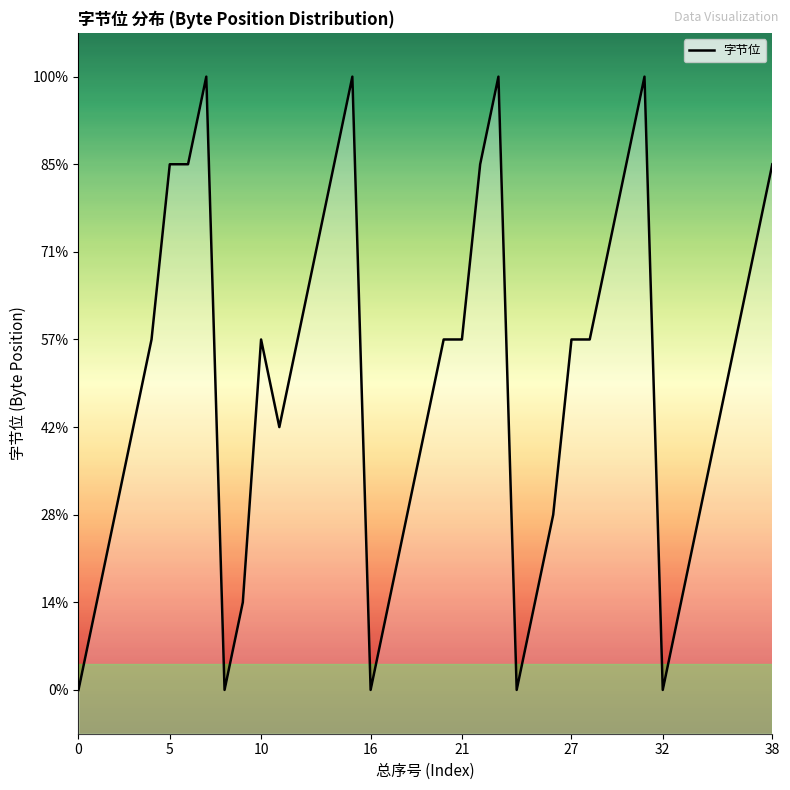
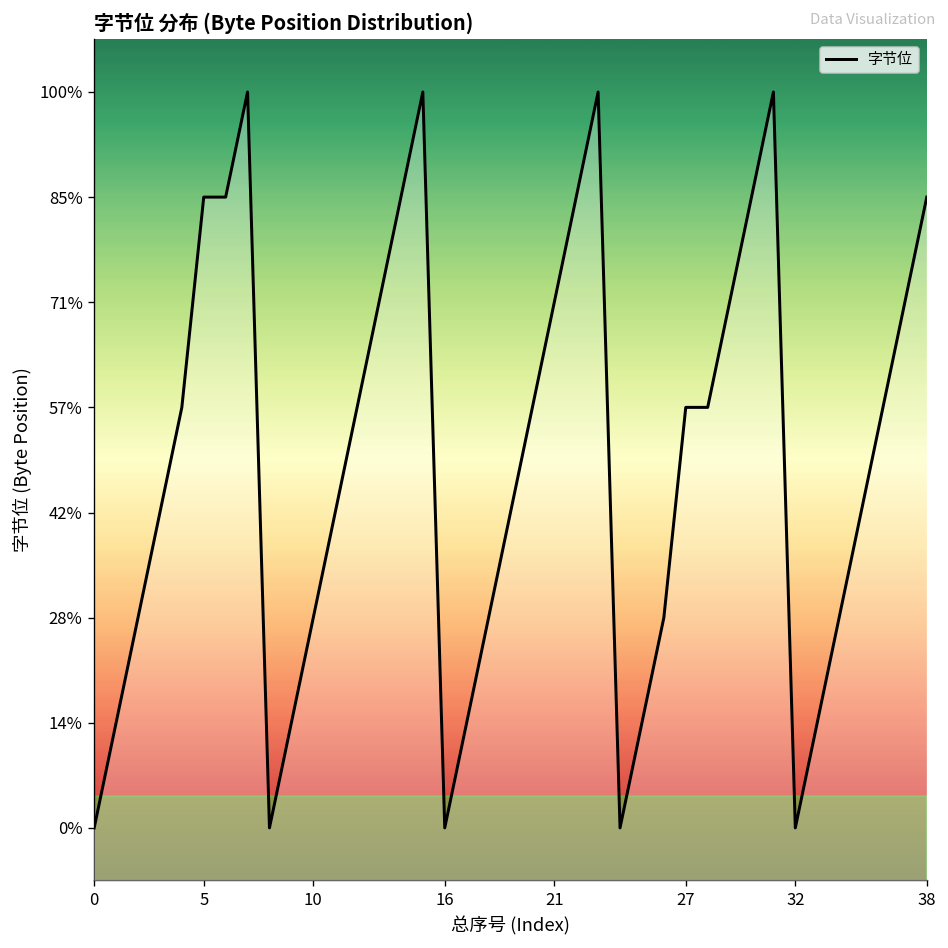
10: 57% -> 29%
21: 57% -> 71%
